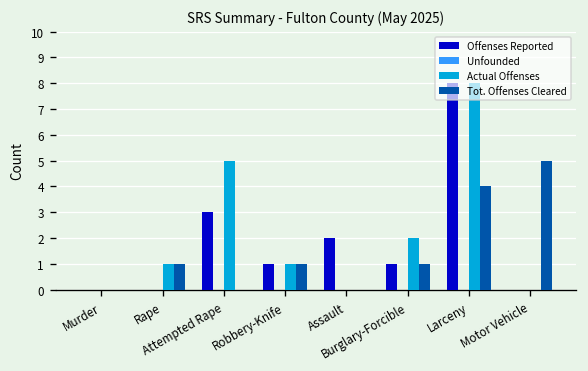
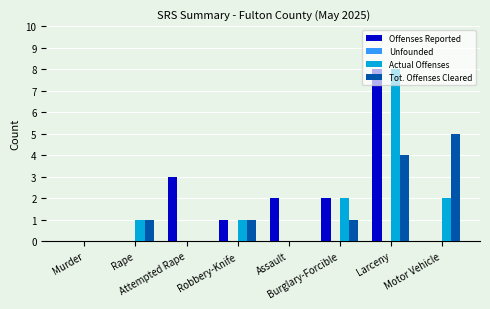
Actual Offenses, Attempted Rape: 5 -> 0
Offenses Reported, Burglary-Forcible: 1 -> 2
Actual Offenses, Motor Vehicle: 0 -> 2
